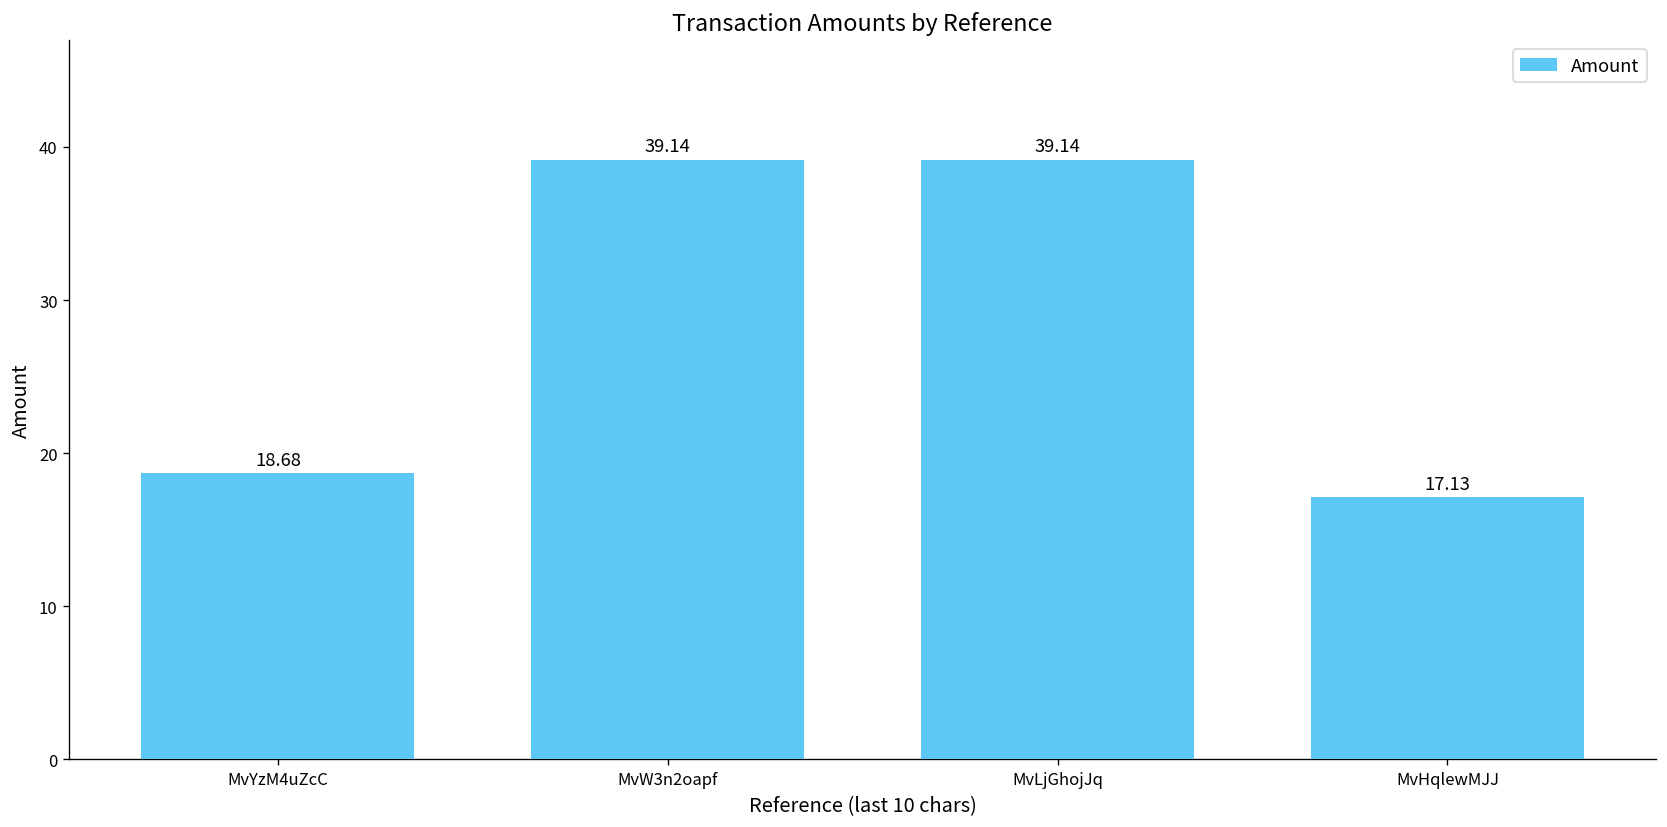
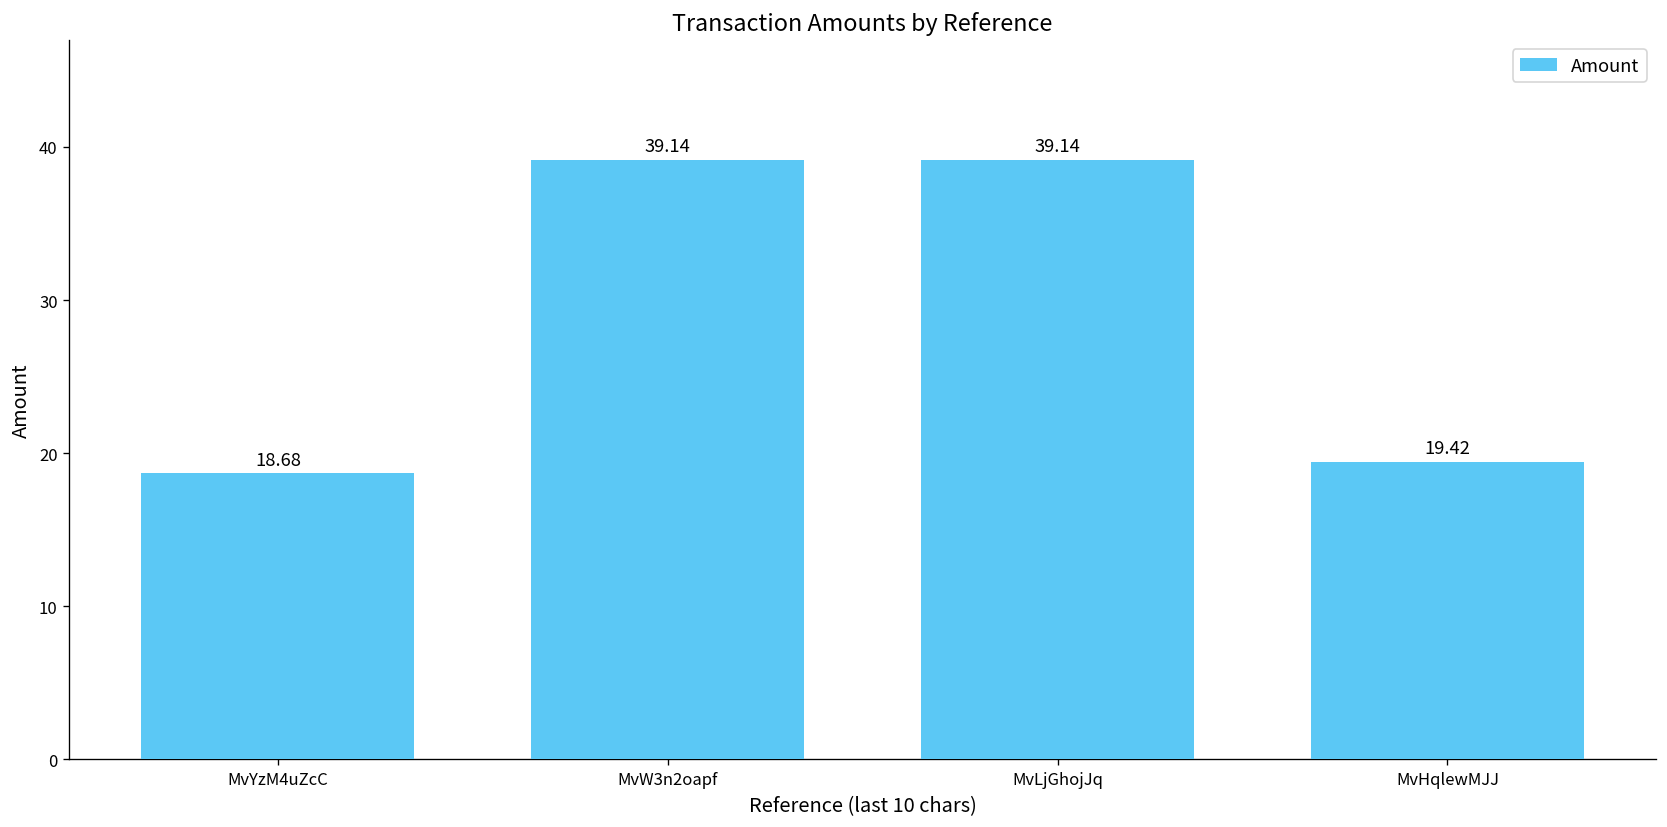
MvHqlewMJJ: 17.13 -> 19.42
